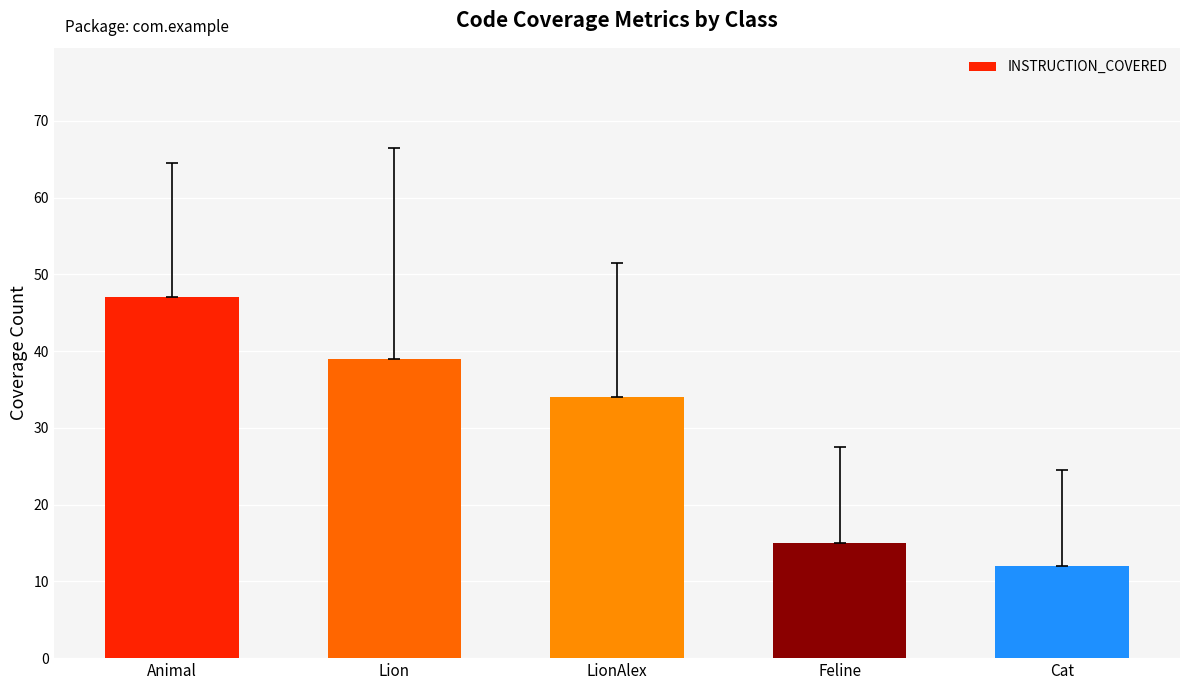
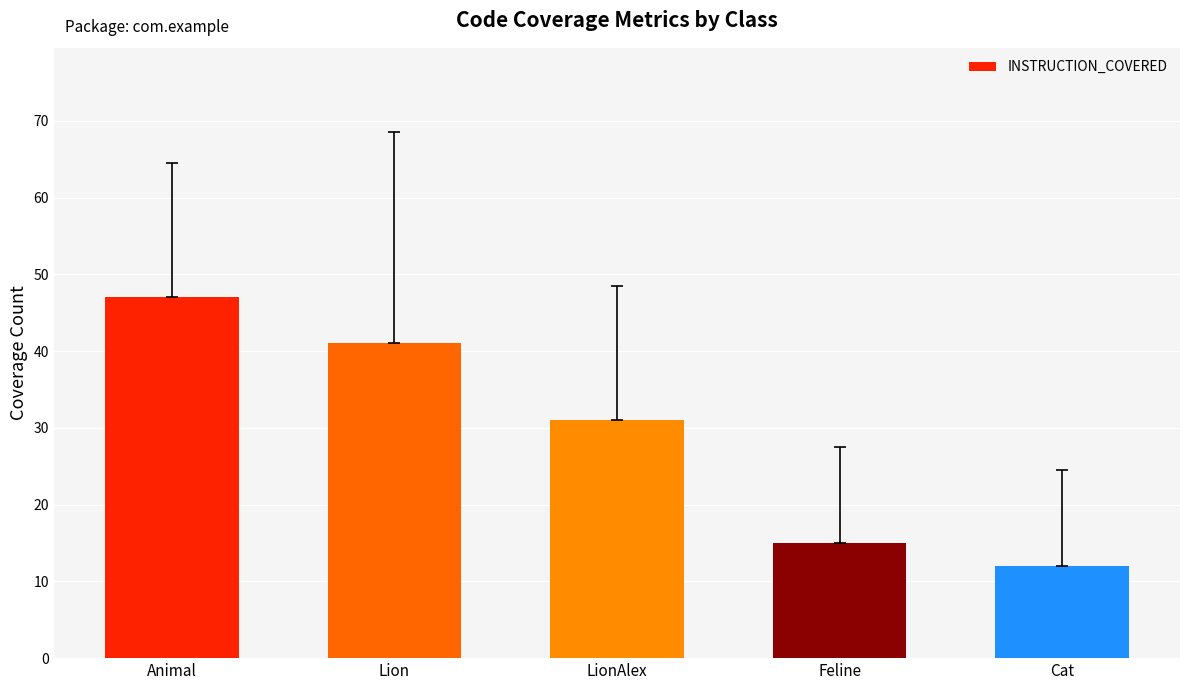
INSTRUCTION_COVERED, Lion: 39 -> 41
INSTRUCTION_COVERED, LionAlex: 34 -> 31
